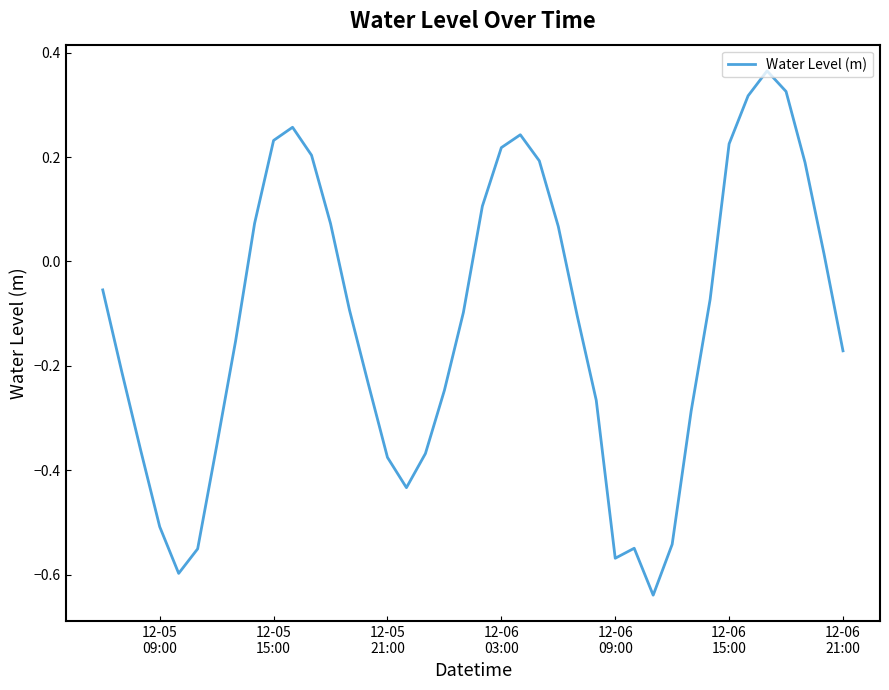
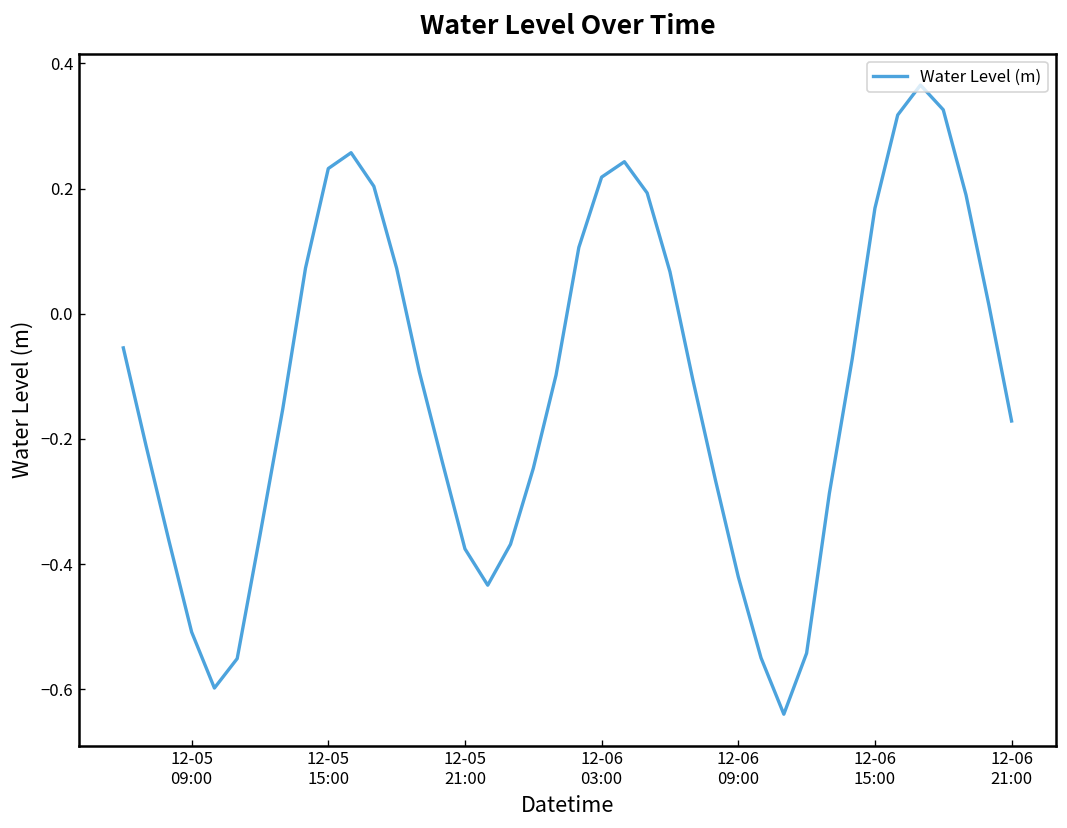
12-06 09:00: -0.57 -> -0.42
12-06 15:00: 0.23 -> 0.17
